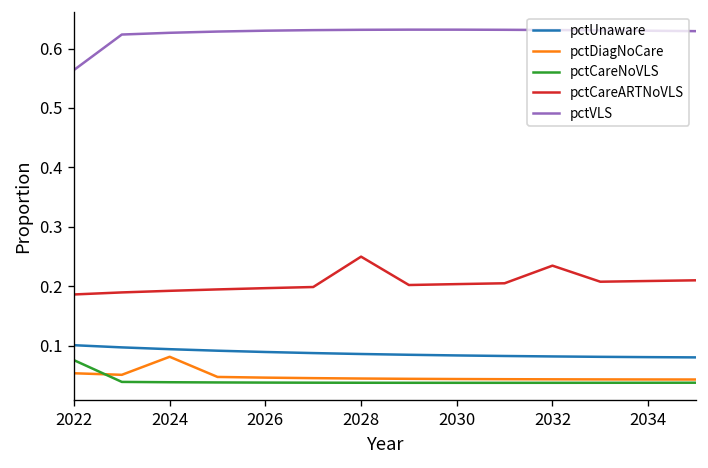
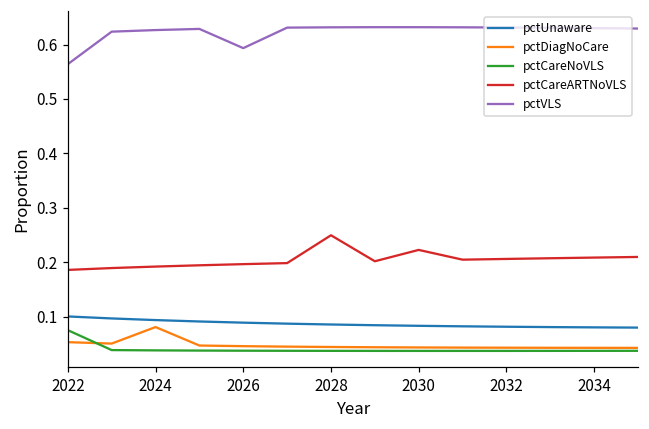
pctVLS, 2026: 0.63 -> 0.59
pctCareARTNoVLS, 2030: 0.20 -> 0.22
pctCareARTNoVLS, 2032: 0.23 -> 0.21
